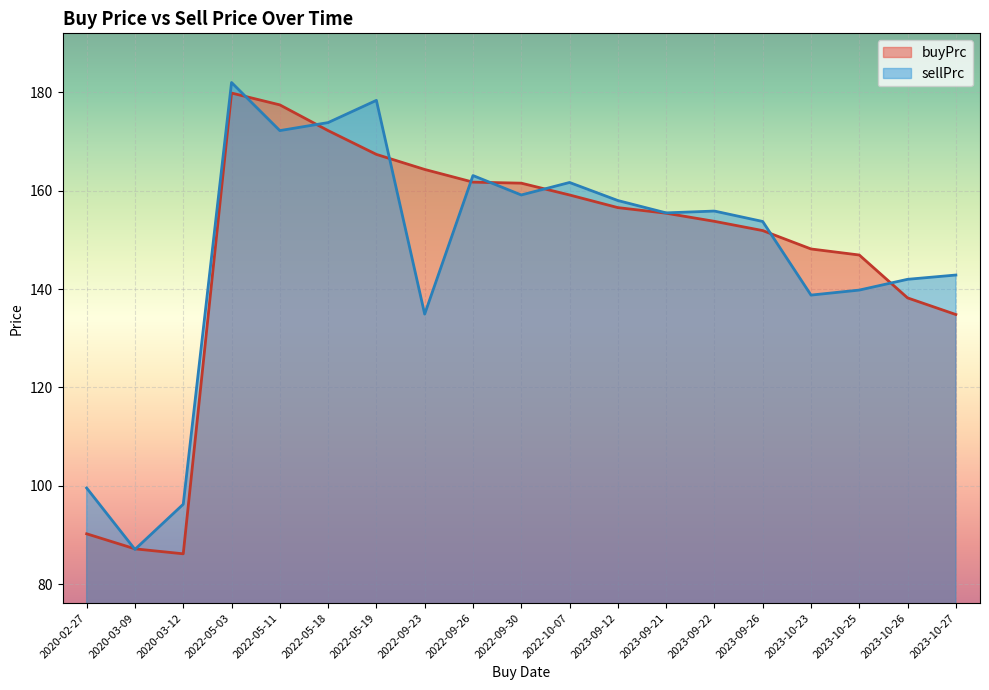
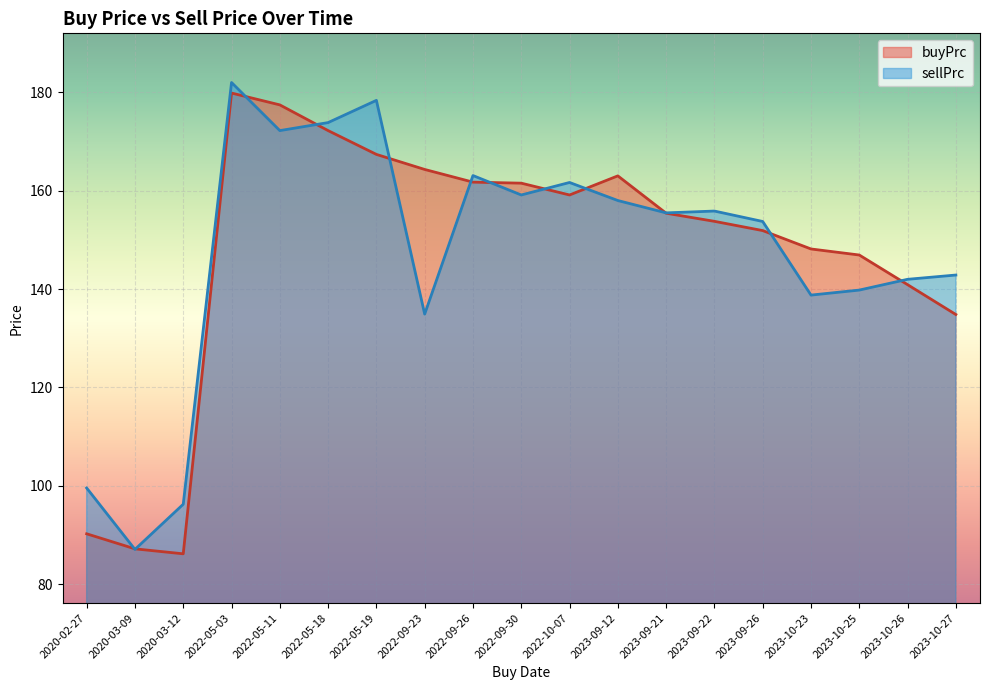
buyPrc, 2023-09-12: 157 -> 163
buyPrc, 2023-10-26: 138 -> 141
